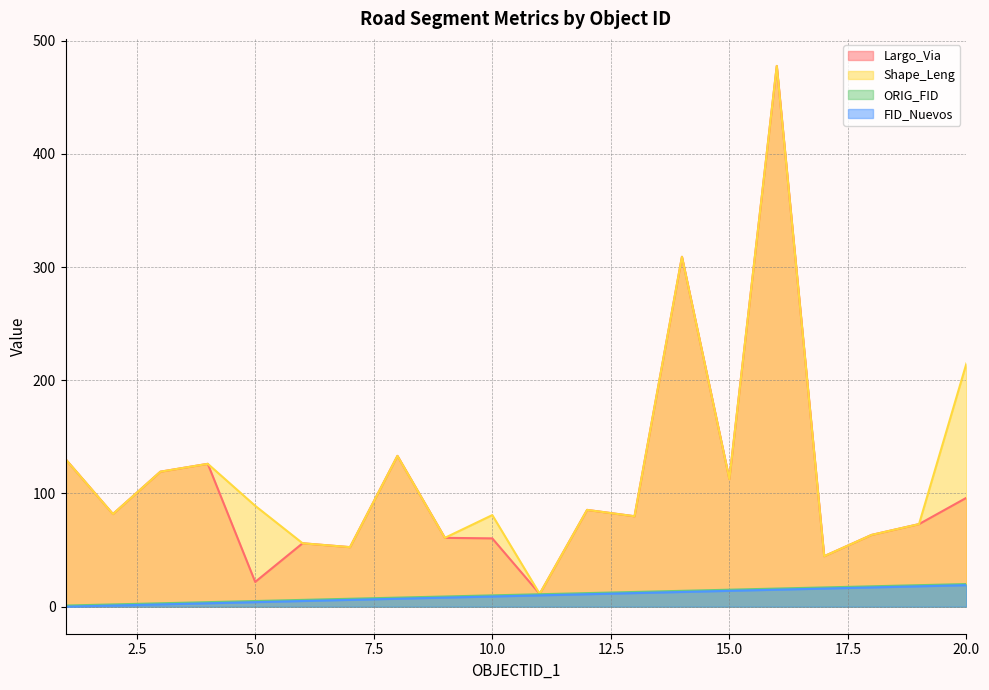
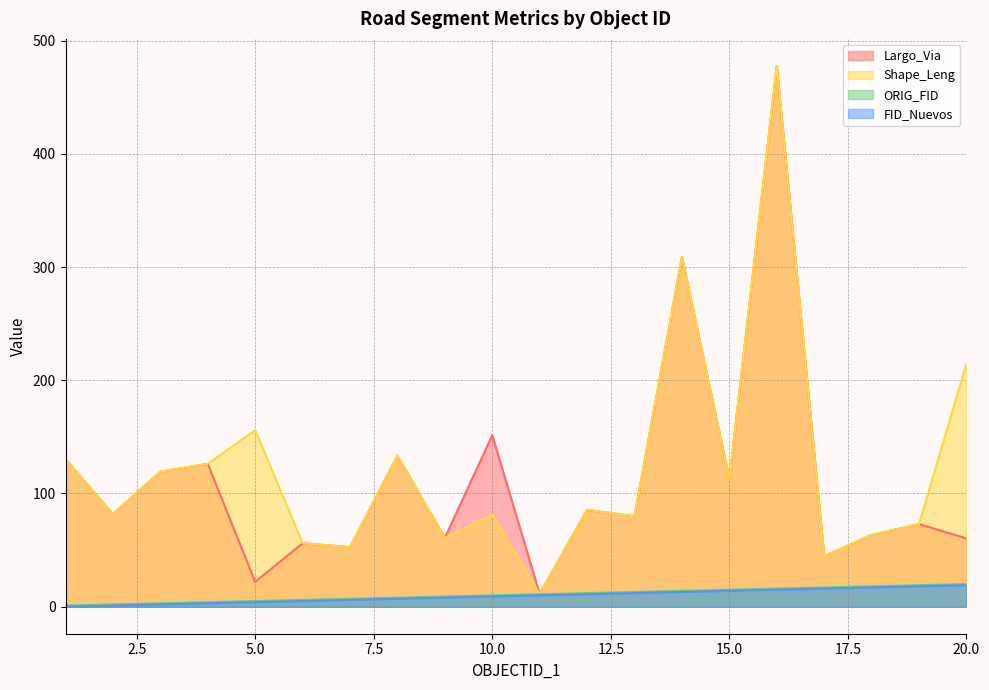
Shape_Leng, 5.0: 89 -> 156
Largo_Via, 10.0: 60 -> 151
Largo_Via, 20.0: 96 -> 60
